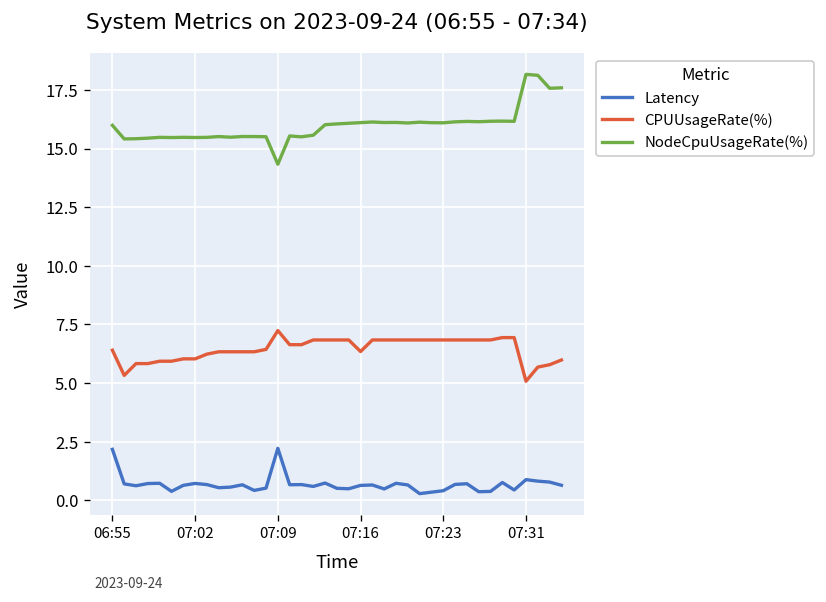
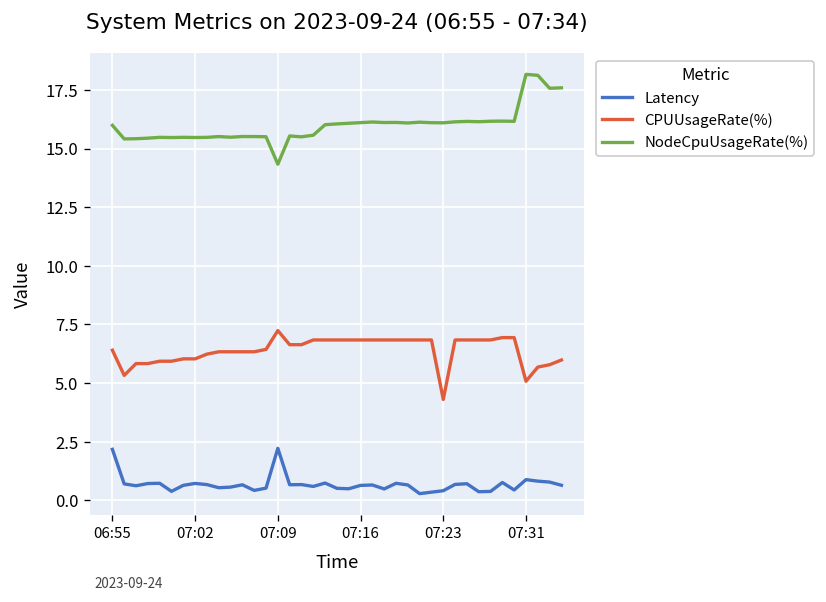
CPUUsageRate(%), 07:16: 6.3 -> 6.8
CPUUsageRate(%), 07:23: 6.8 -> 4.3
